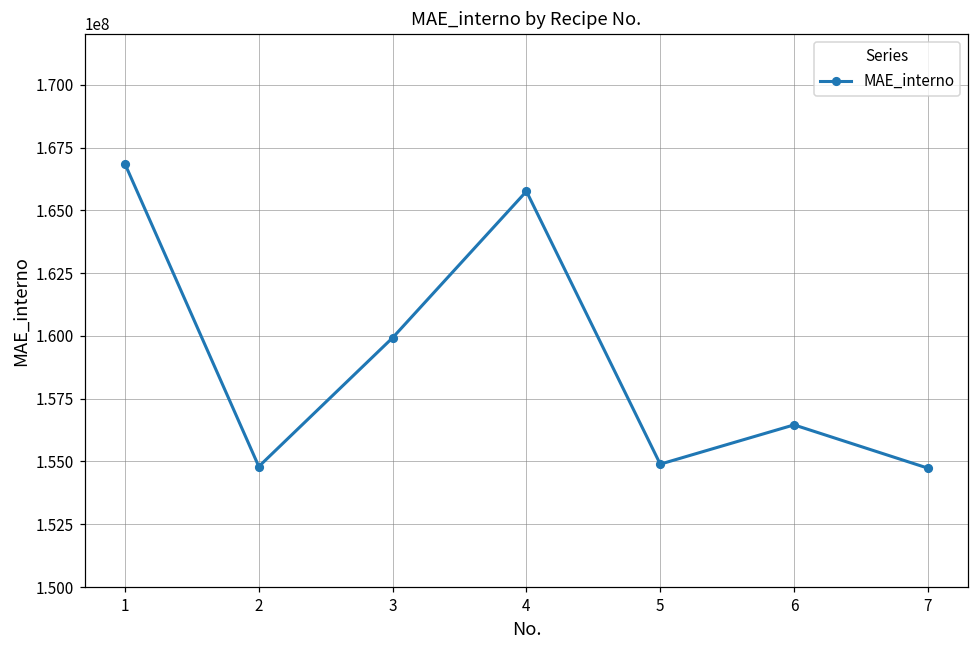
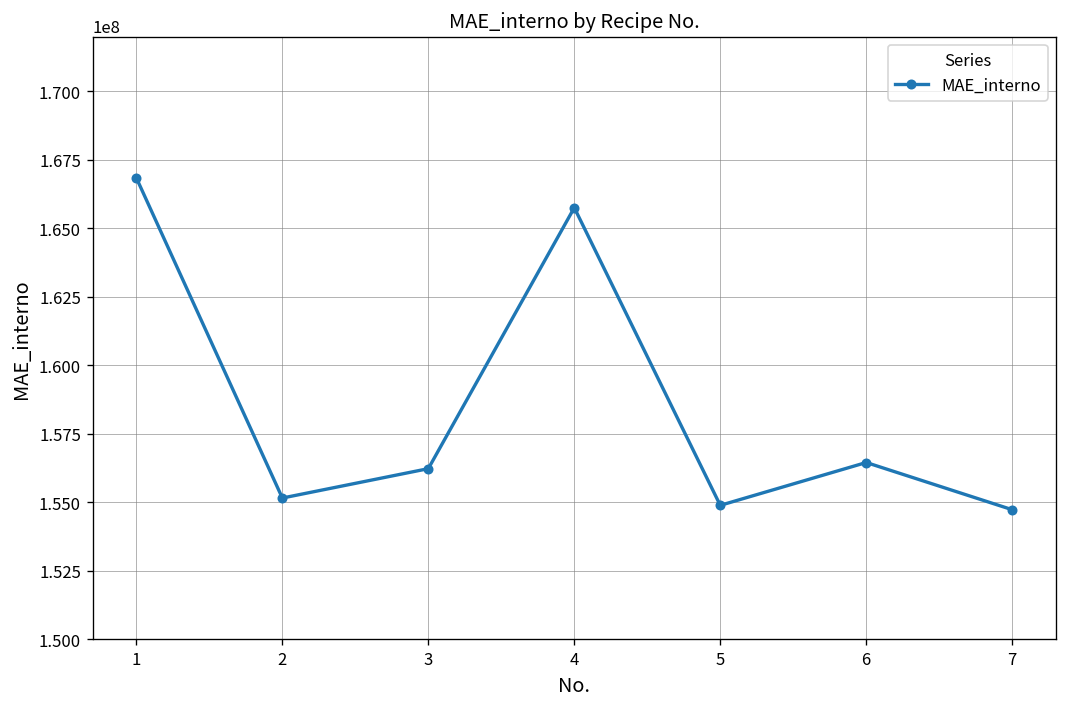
2: 154800000 -> 155200000
3: 159900000 -> 156200000
